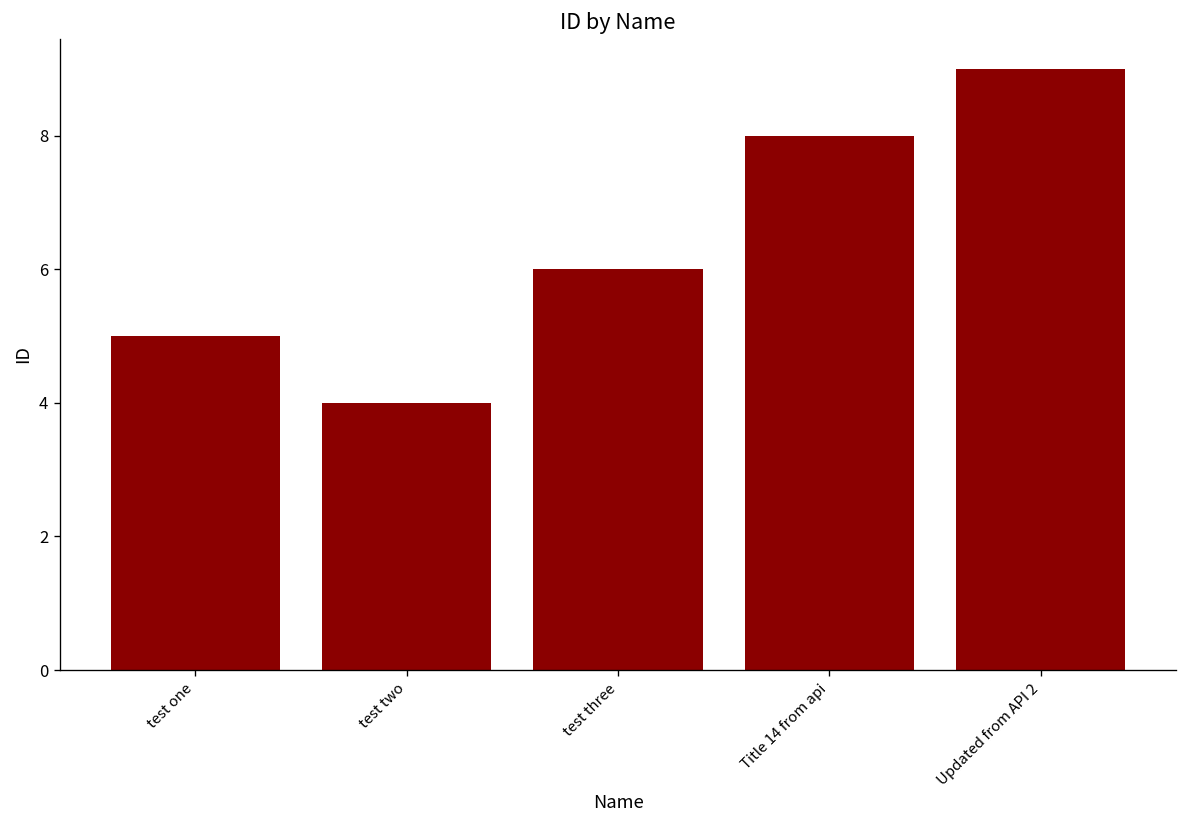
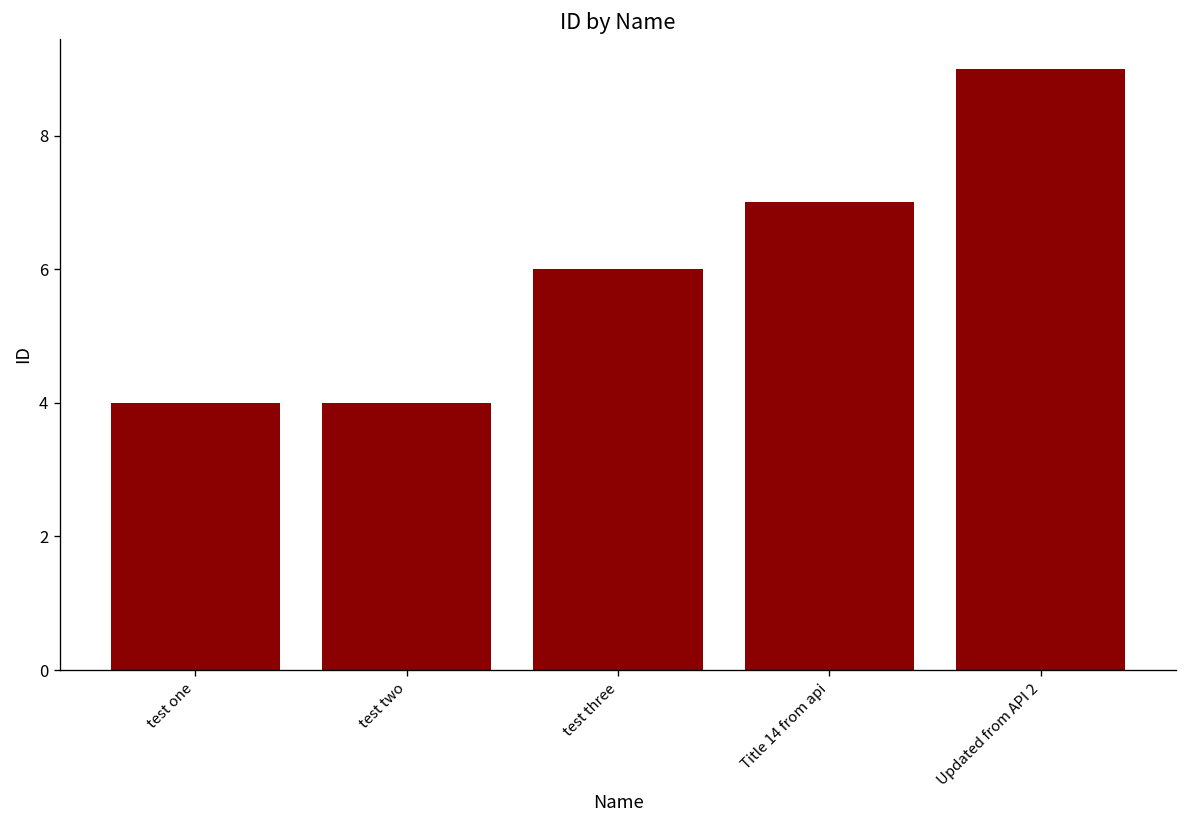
test one: 5 -> 4
Title 14 from api: 8 -> 7
